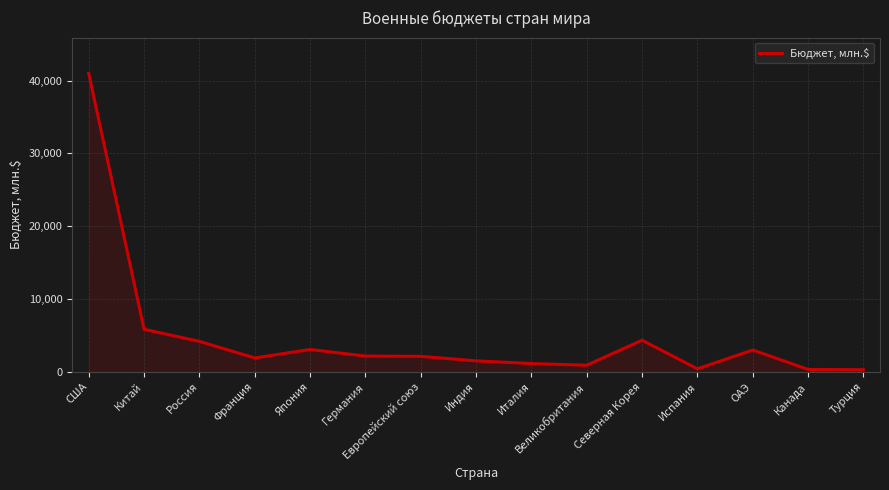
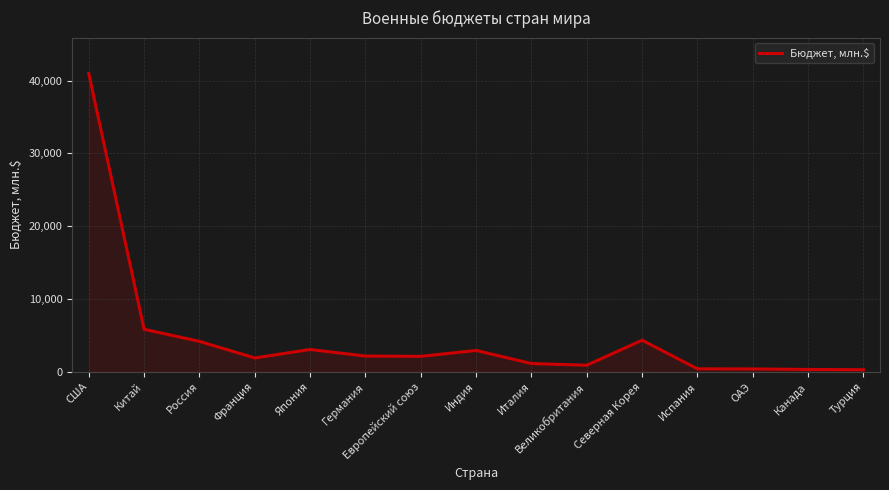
Индия: 1,000 -> 3,000
ОАЭ: 3,000 -> 0
